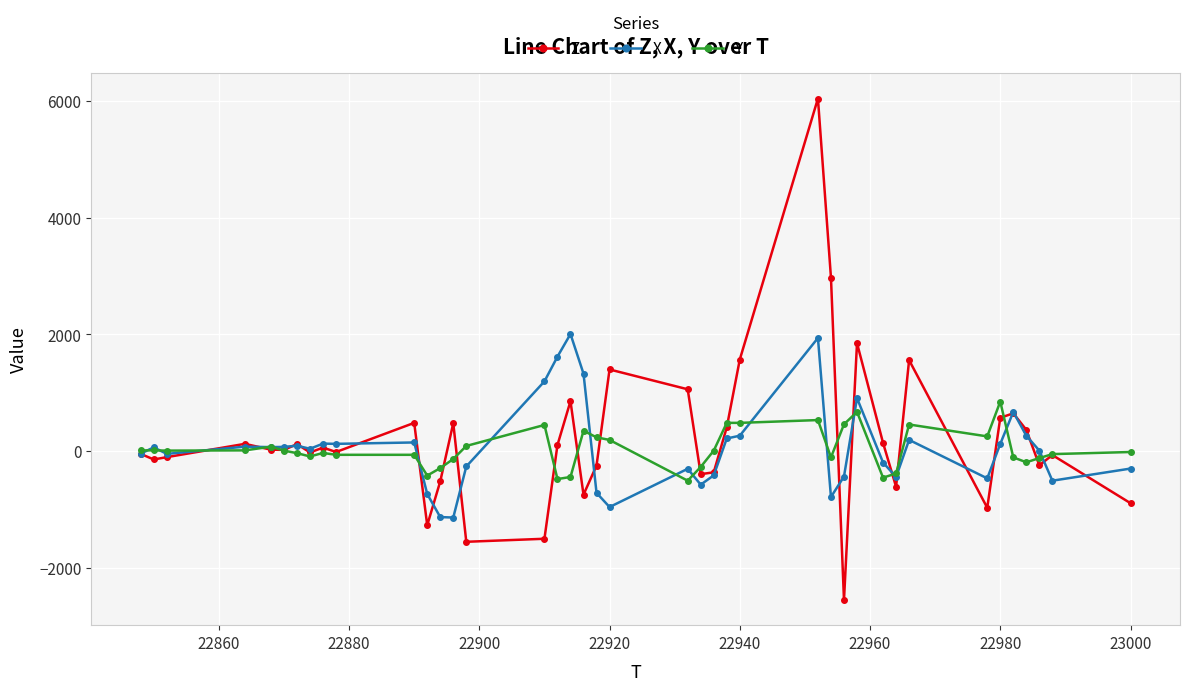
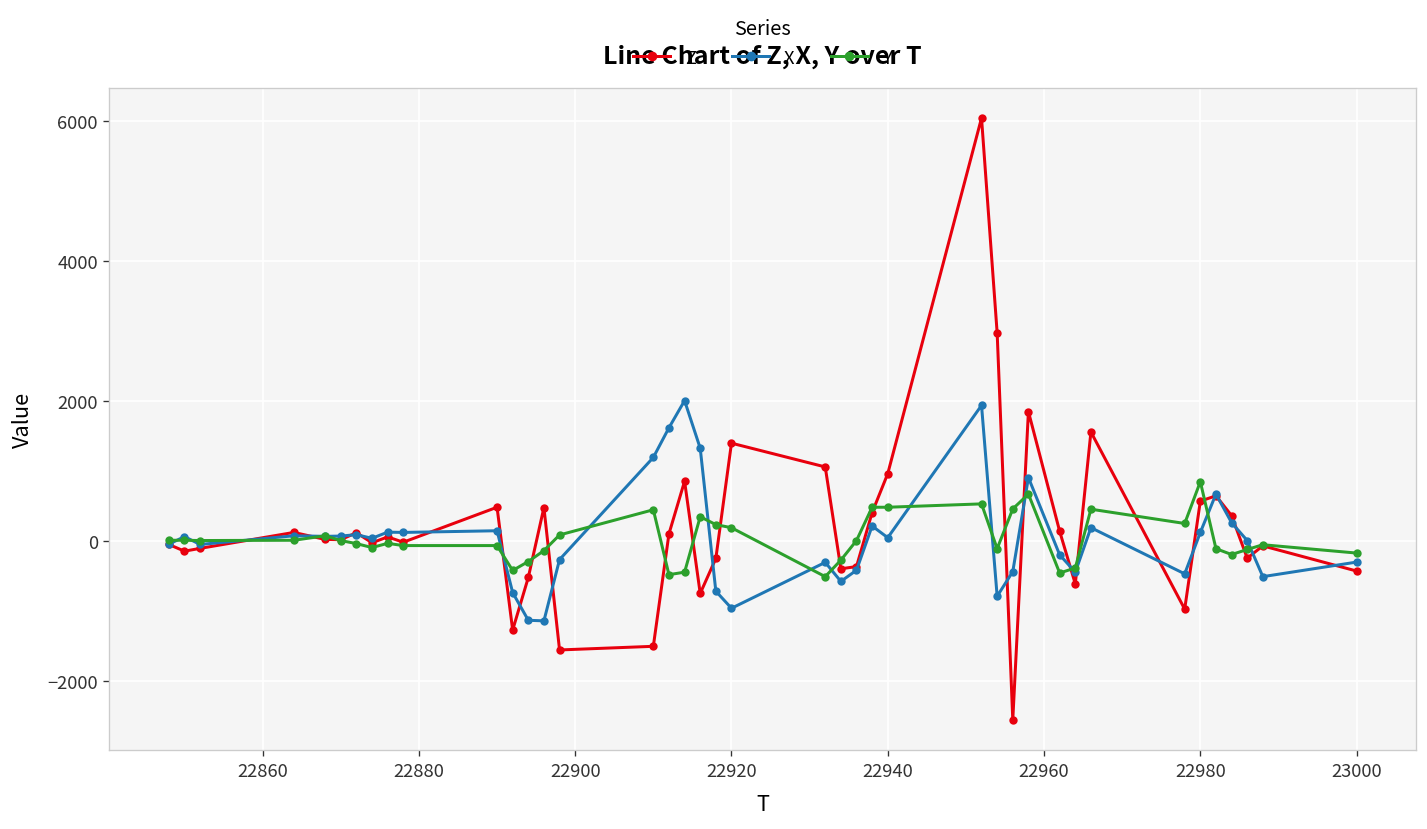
Z, 22940: 1600 -> 1000
X, 22940: 300 -> 0
Z, 23000: -900 -> -400
Y, 23000: 0 -> -200
